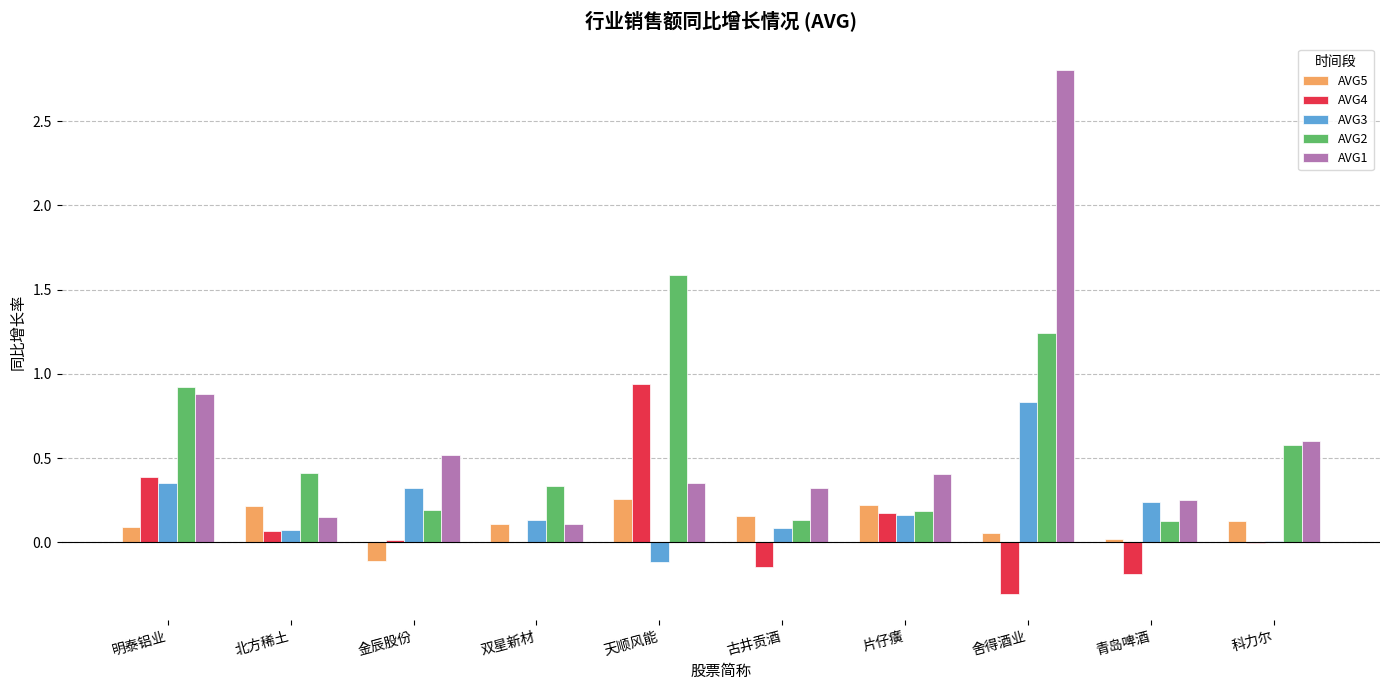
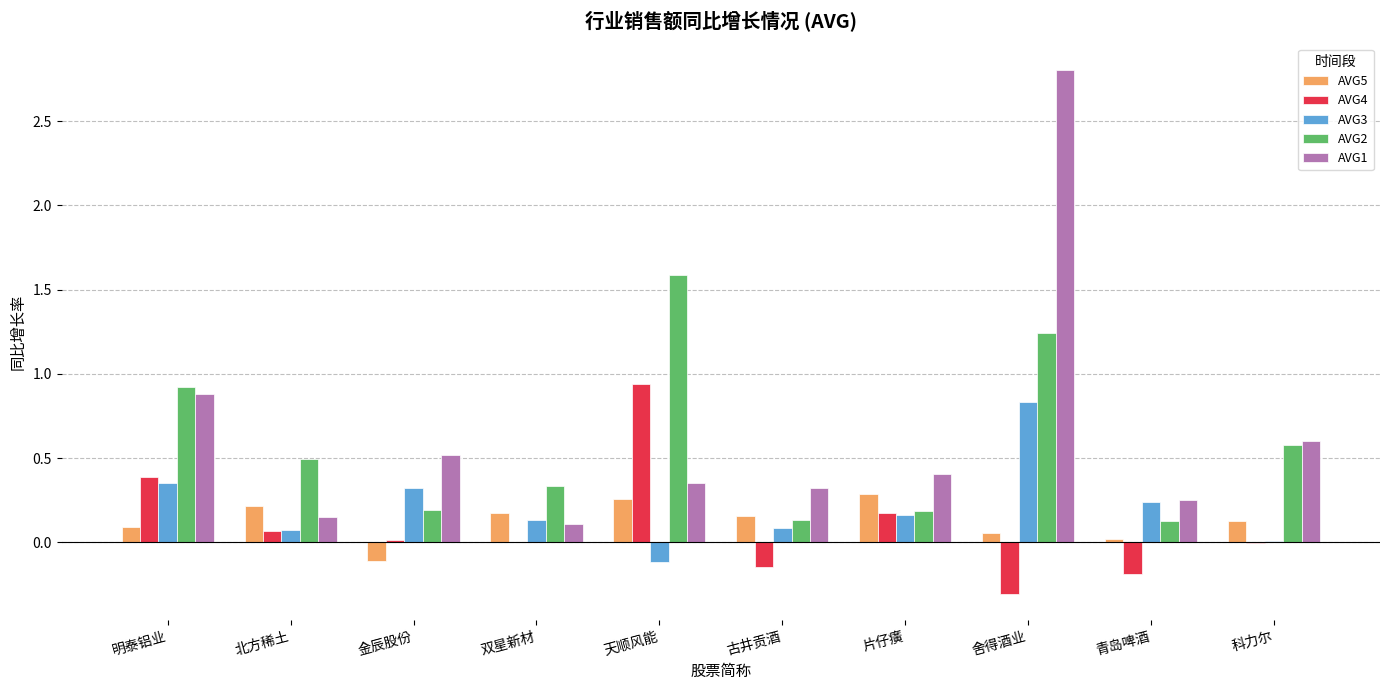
AVG2, 北方稀土: 0.41 -> 0.50
AVG5, 双星新材: 0.11 -> 0.18
AVG5, 片仔癀: 0.22 -> 0.29
